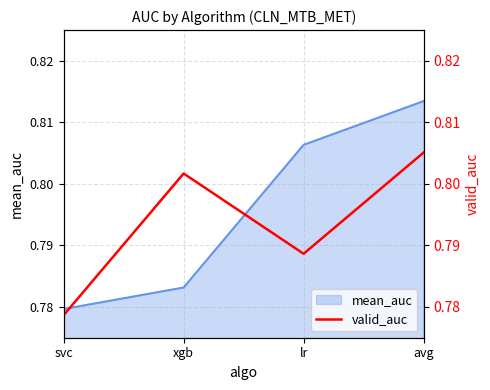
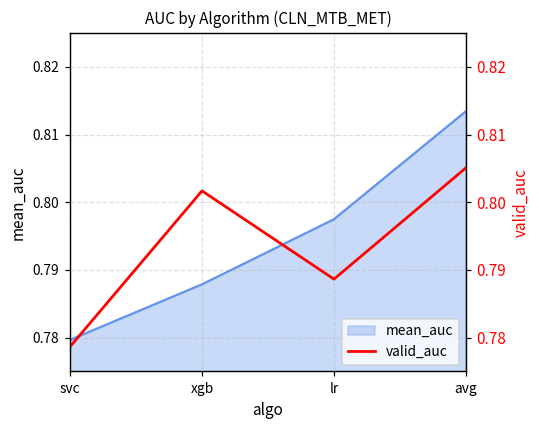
mean_auc, xgb: 0.783 -> 0.788
mean_auc, lr: 0.806 -> 0.797
